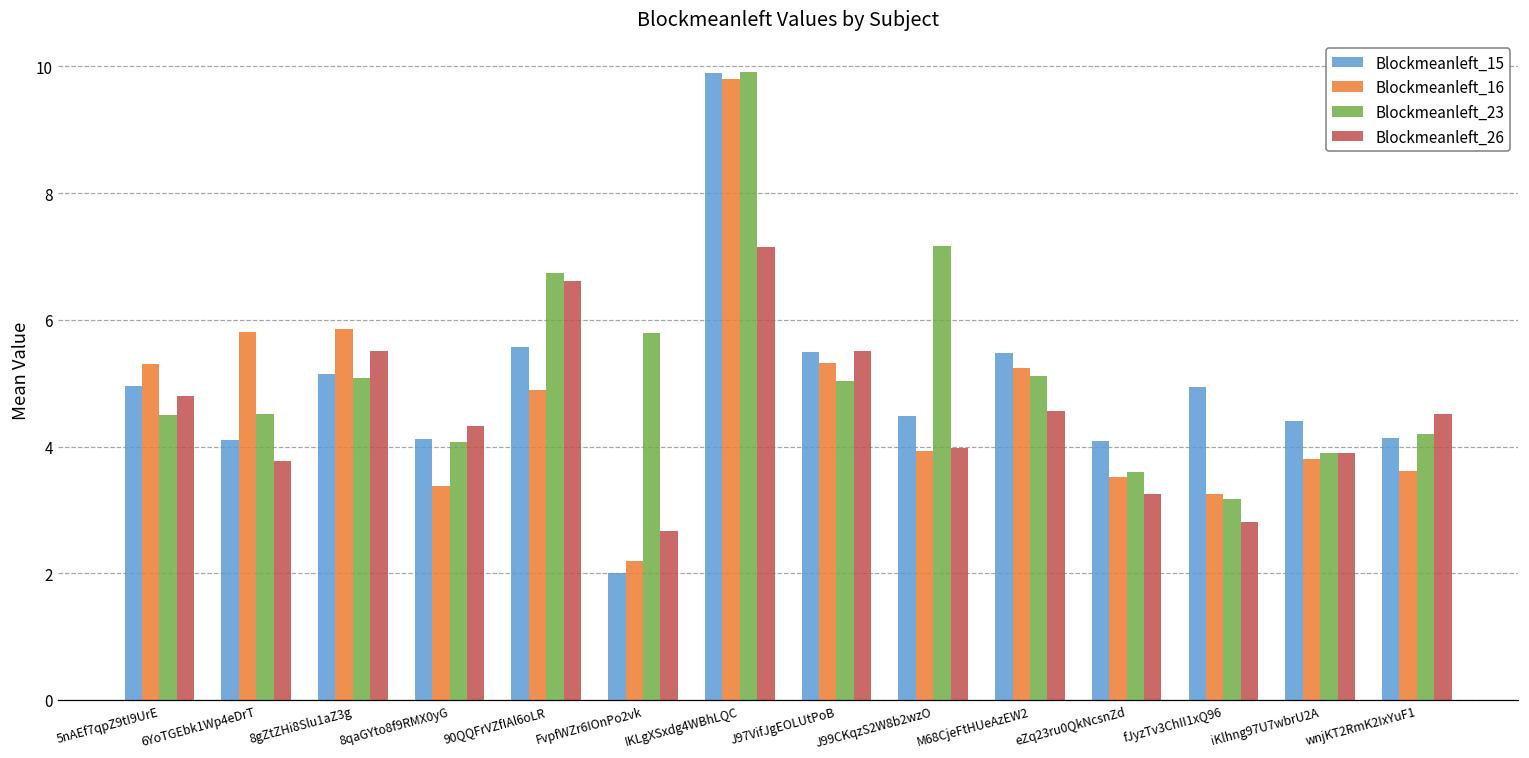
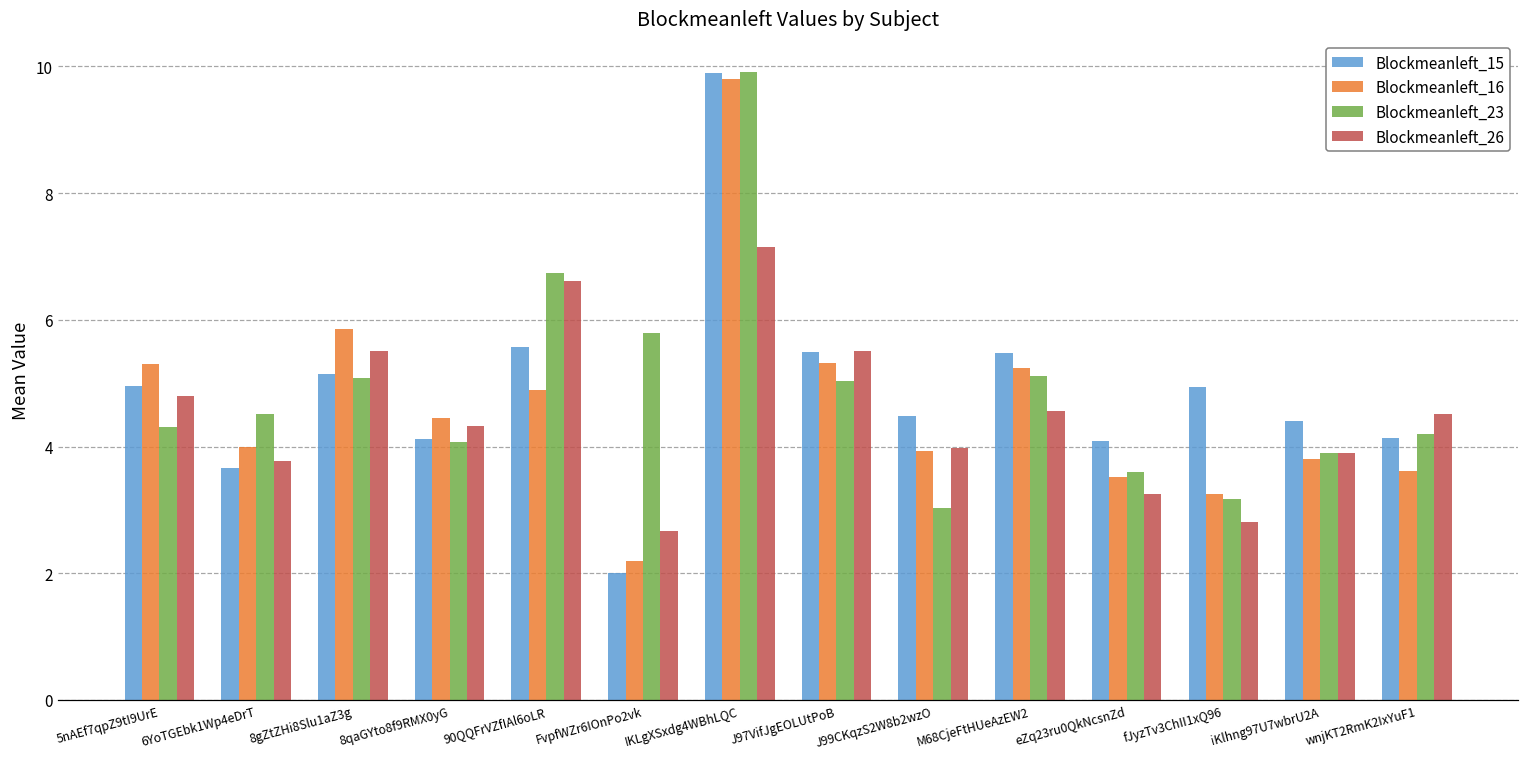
Blockmeanleft_23, 5nAEf7qpZ9tI9UrE: 4.5 -> 4.3
Blockmeanleft_15, 6YoTGEbk1Wp4eDrT: 4.1 -> 3.7
Blockmeanleft_16, 6YoTGEbk1Wp4eDrT: 5.8 -> 4.0
Blockmeanleft_16, 8qaGYto8f9RMX0yG: 3.4 -> 4.5
Blockmeanleft_23, J99CKqzS2W8b2wzO: 7.2 -> 3.0
